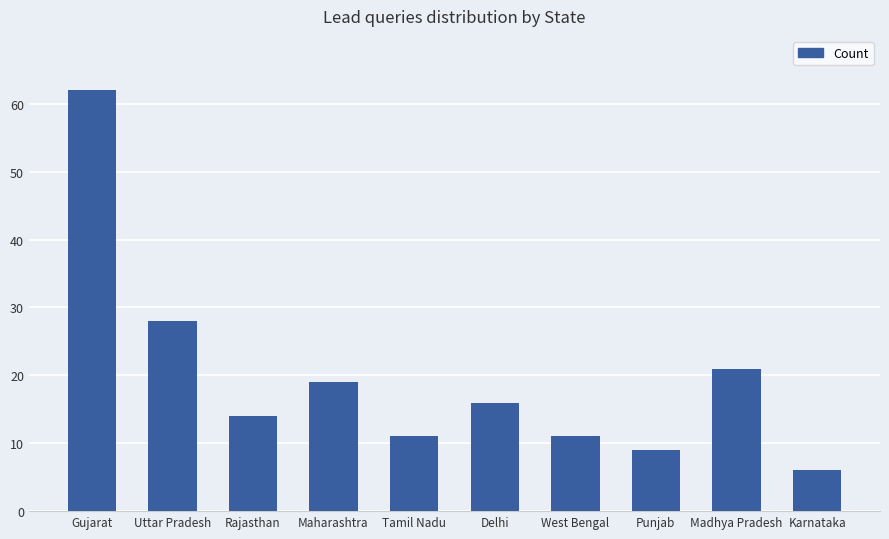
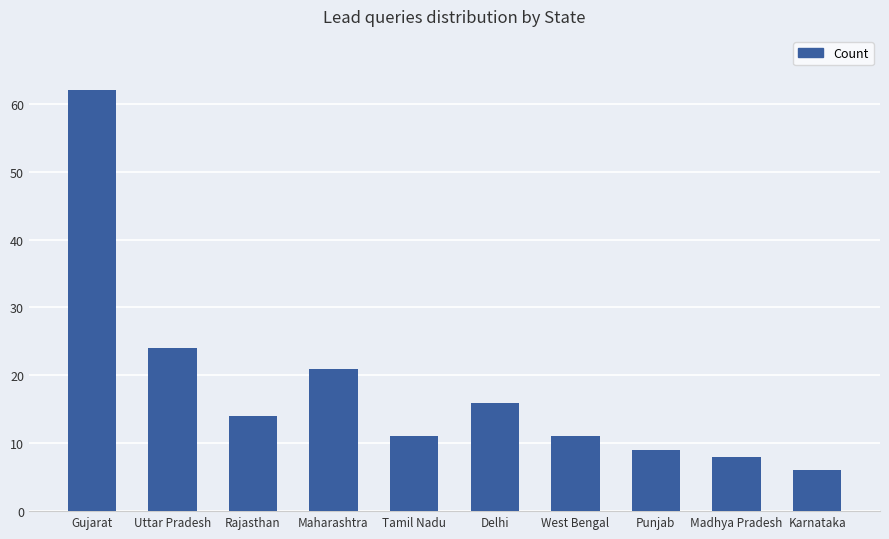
Uttar Pradesh: 28 -> 24
Maharashtra: 19 -> 21
Madhya Pradesh: 21 -> 8
